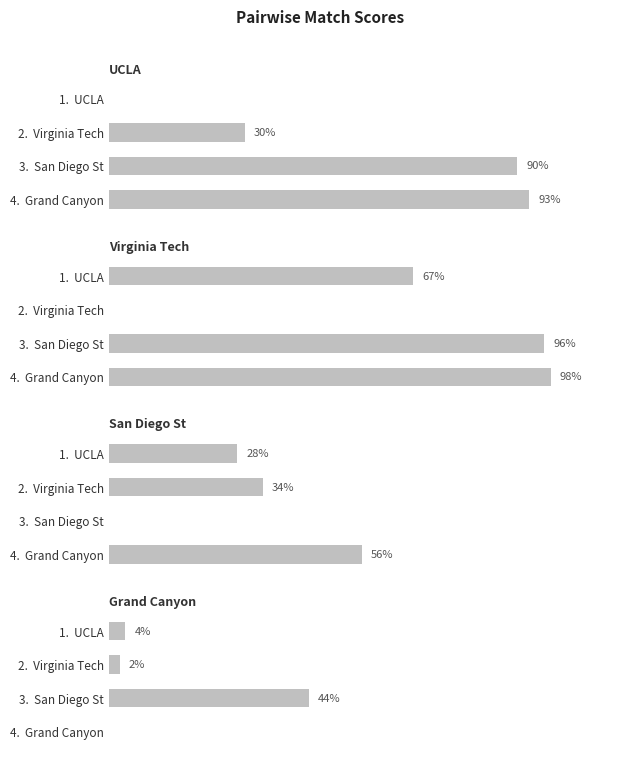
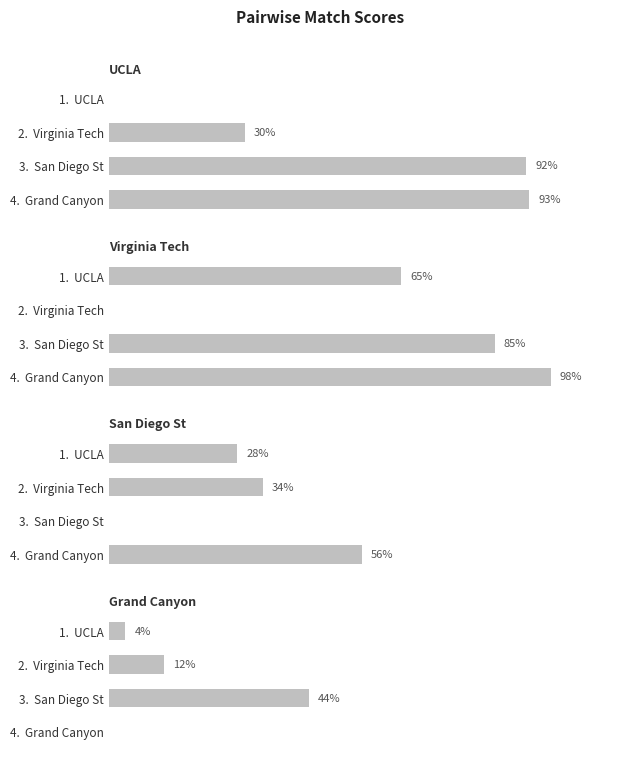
UCLA, 3. San Diego St: 90% -> 92%
Virginia Tech, 1. UCLA: 67% -> 65%
Virginia Tech, 3. San Diego St: 96% -> 85%
Grand Canyon, 2. Virginia Tech: 2% -> 12%
